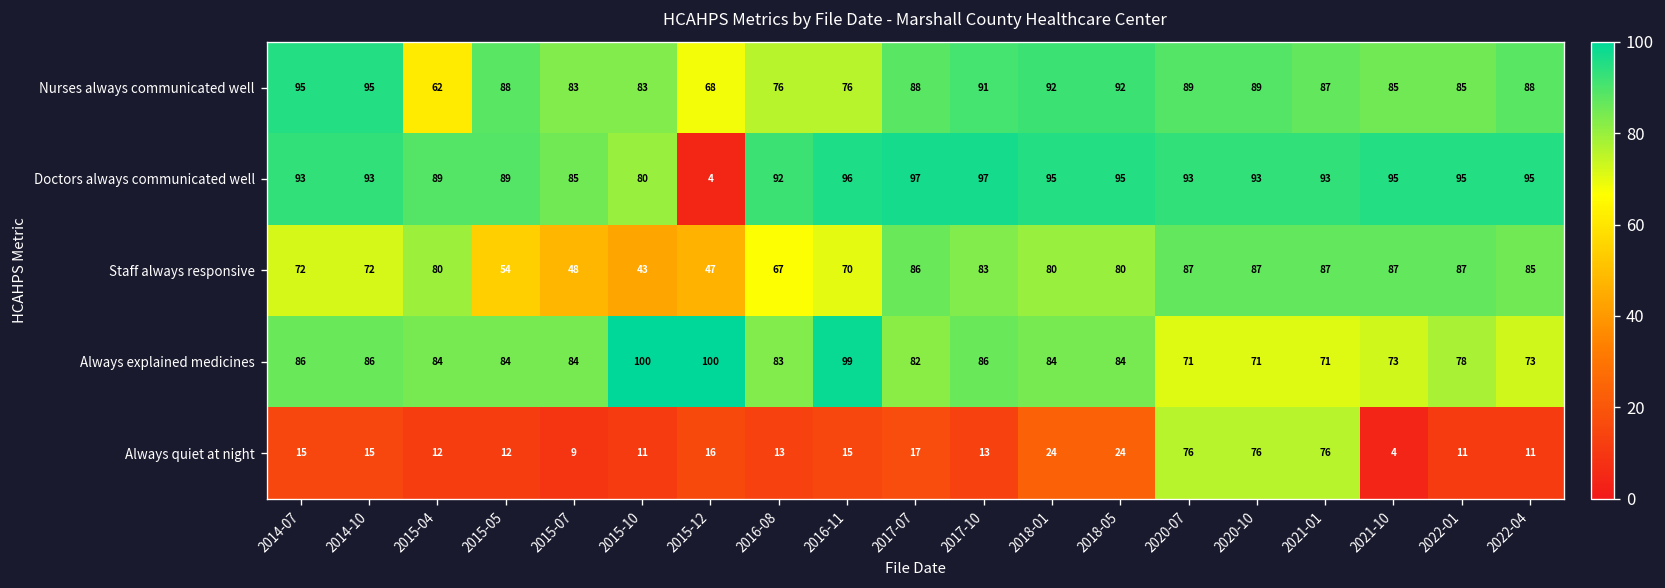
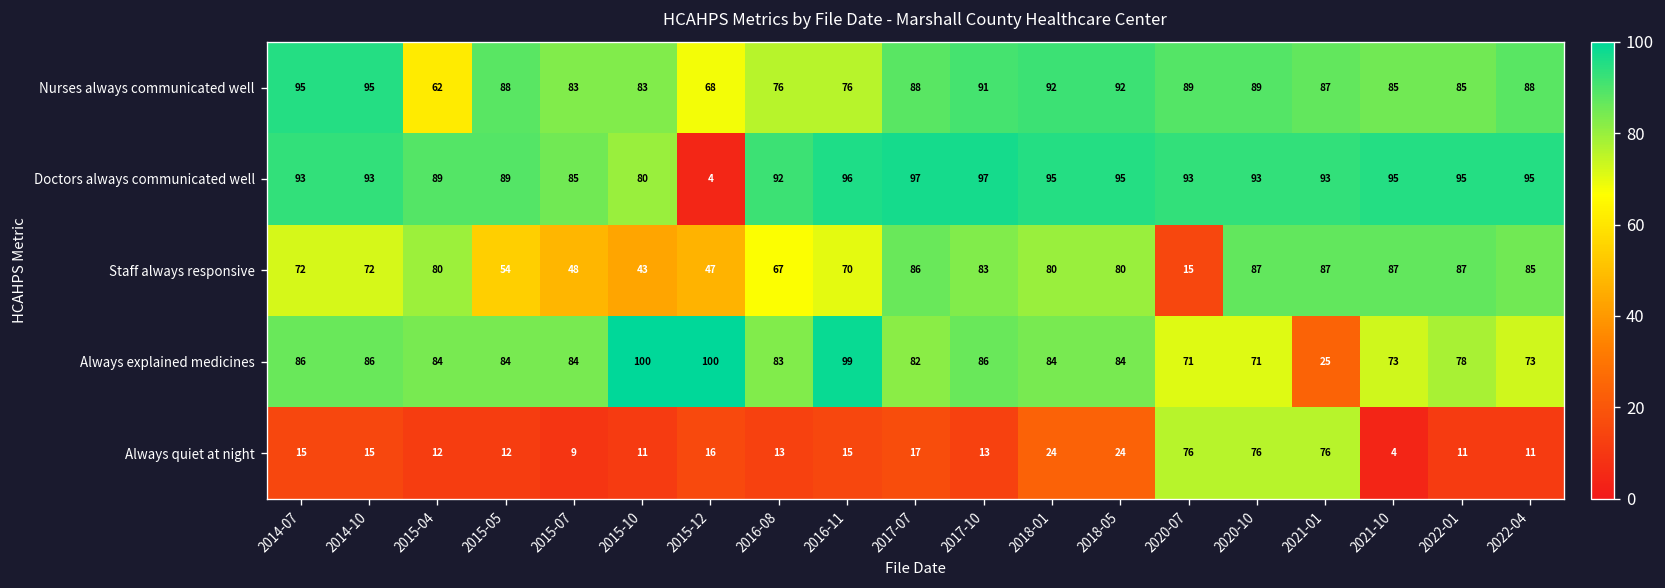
Staff always responsive, 2020-07: 87 -> 15
Always explained medicines, 2021-01: 71 -> 25
